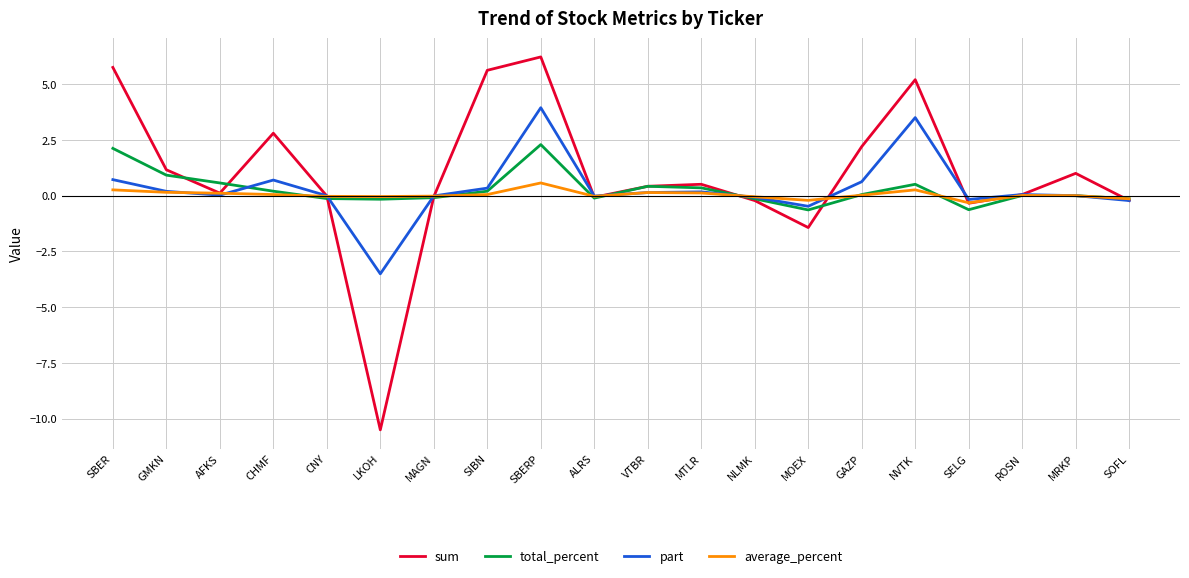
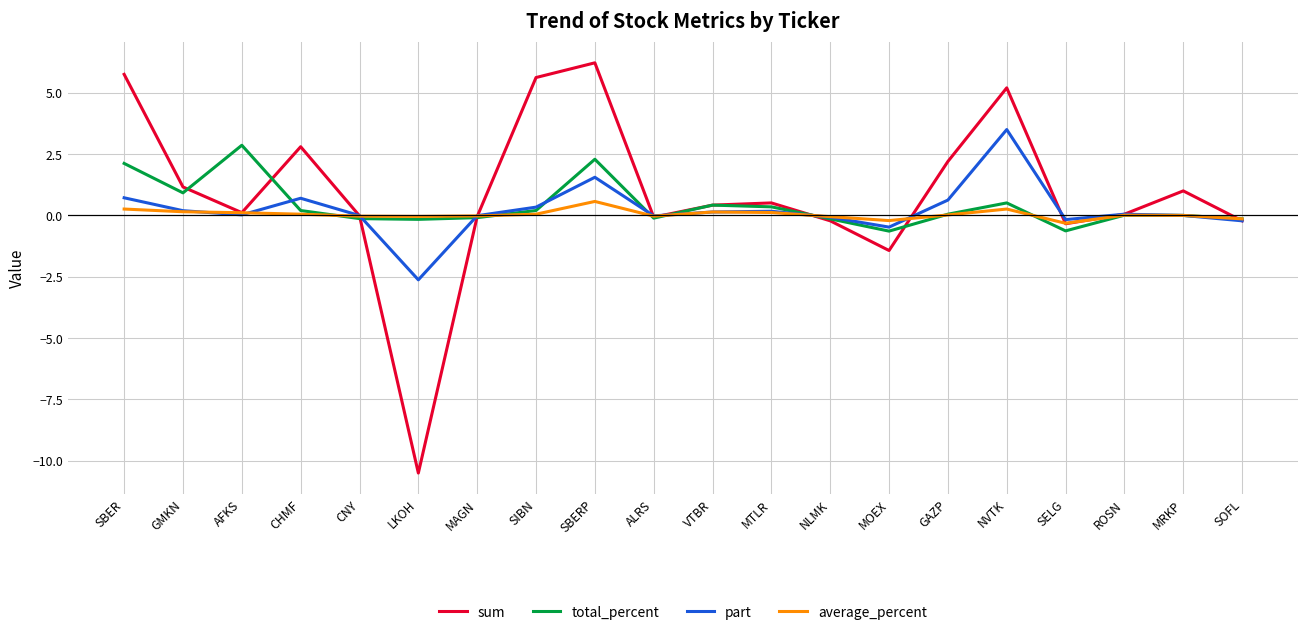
total_percent, AFKS: 0.6 -> 2.9
part, LKOH: -3.5 -> -2.6
part, SBERP: 3.9 -> 1.6
